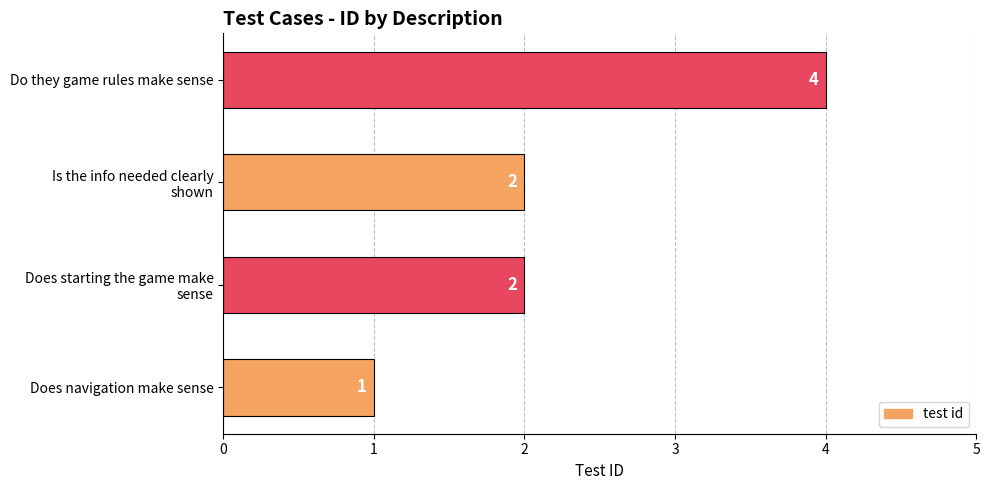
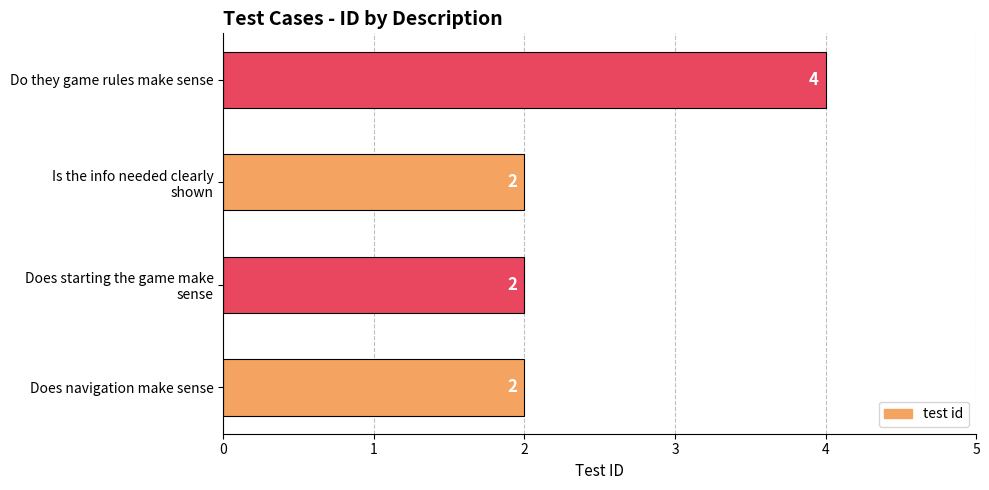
Does navigation make sense: 1 -> 2
